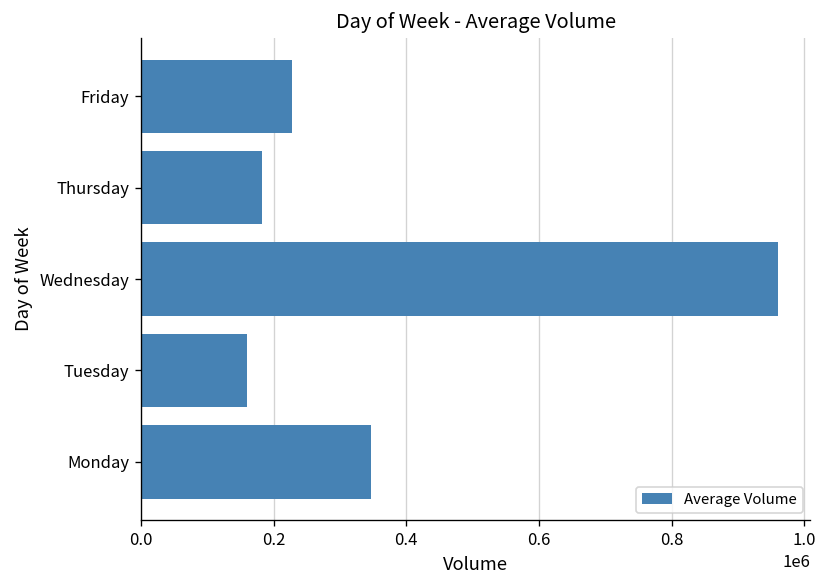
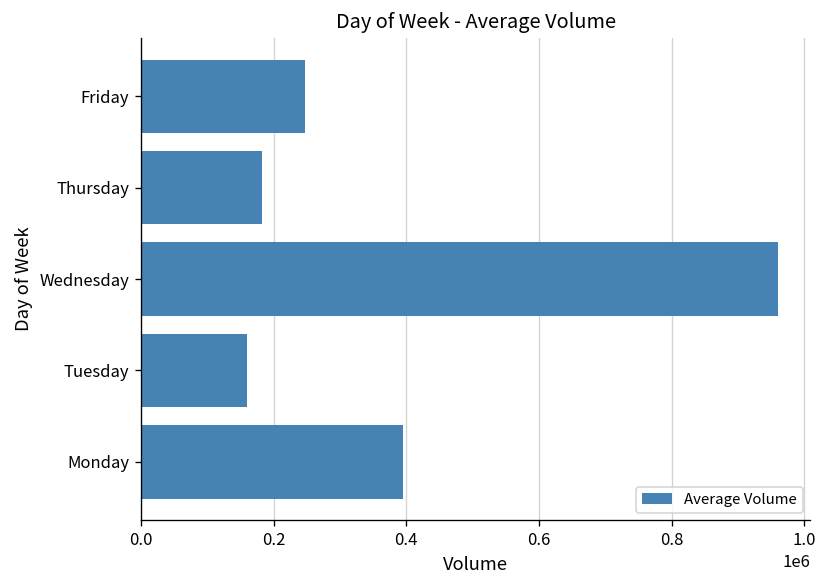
Friday: 230000 -> 250000
Monday: 350000 -> 390000
